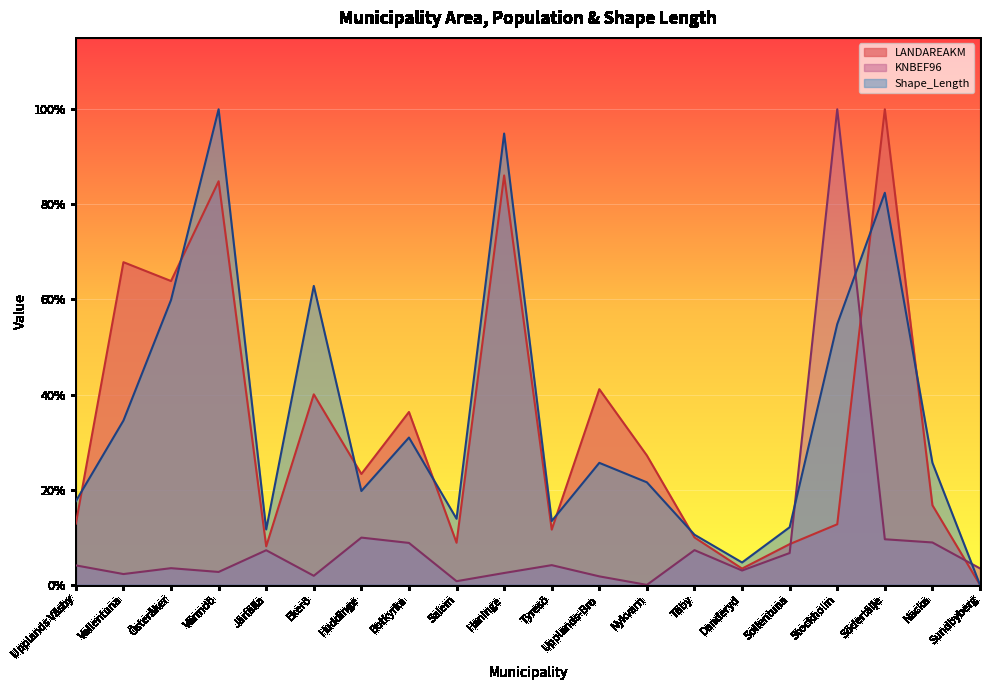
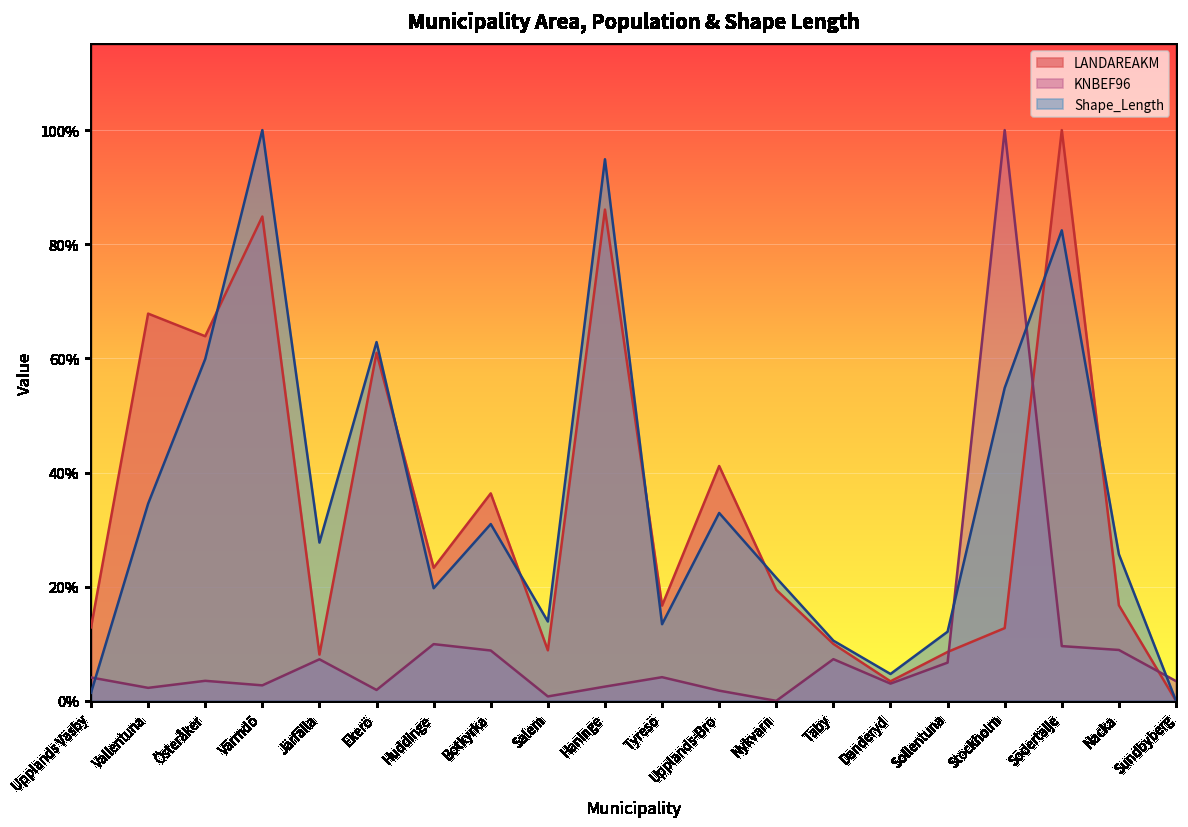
Shape_Length, Upplands Väsby: 18% -> 1%
Shape_Length, Järfälla: 12% -> 28%
LANDAREAKM, Ekerö: 40% -> 61%
LANDAREAKM, Tyresö: 12% -> 17%
Shape_Length, Upplands-Bro: 26% -> 33%
LANDAREAKM, Nykvarn: 27% -> 19%
